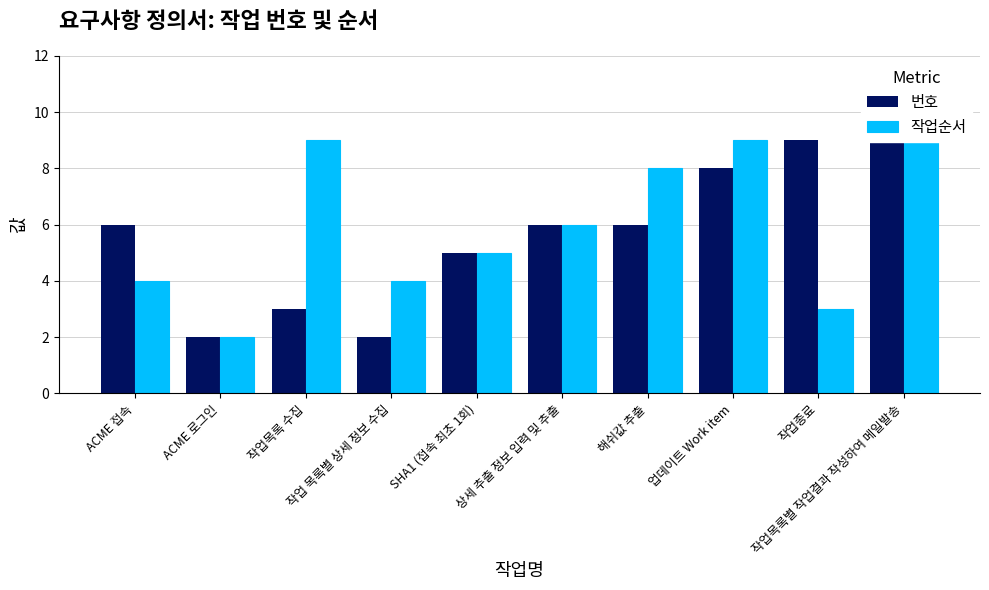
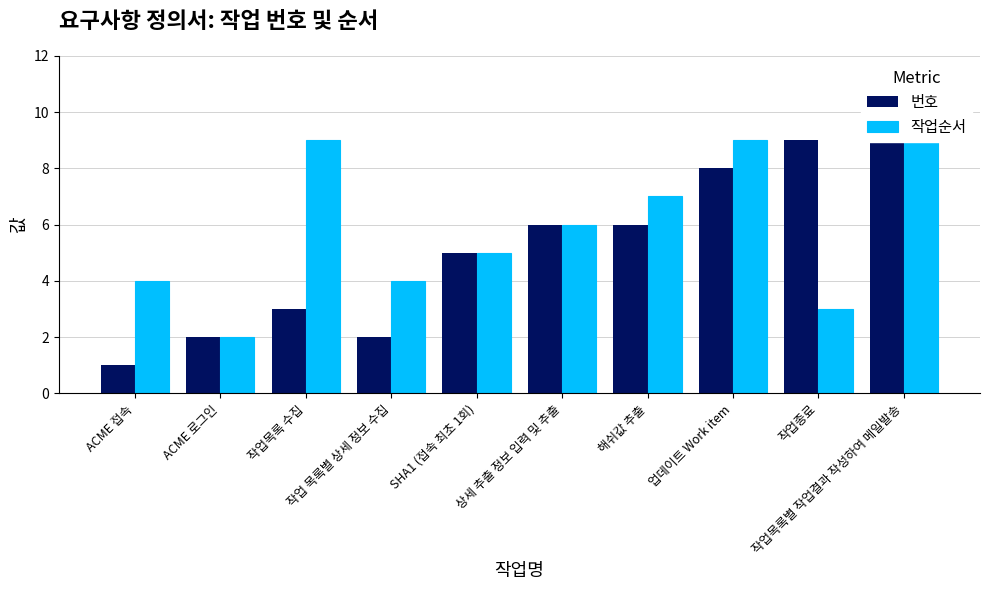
번호, ACME 접속: 6 -> 1
작업순서, 해쉬값 추출: 8 -> 7
